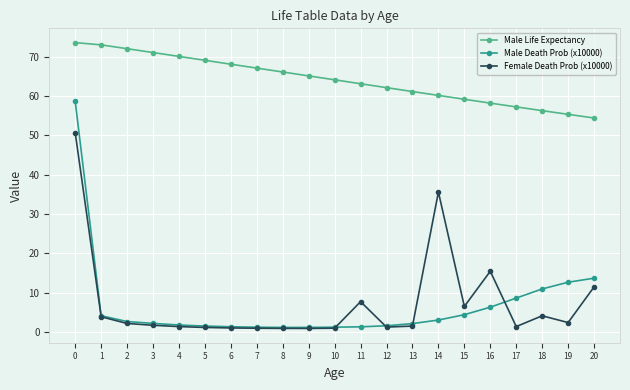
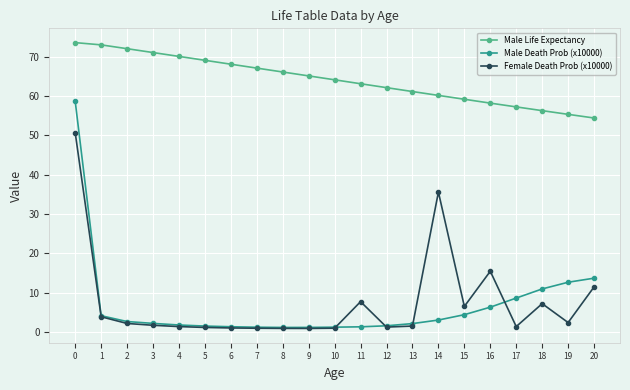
Female Death Prob (x10000), 18: 4 -> 7
